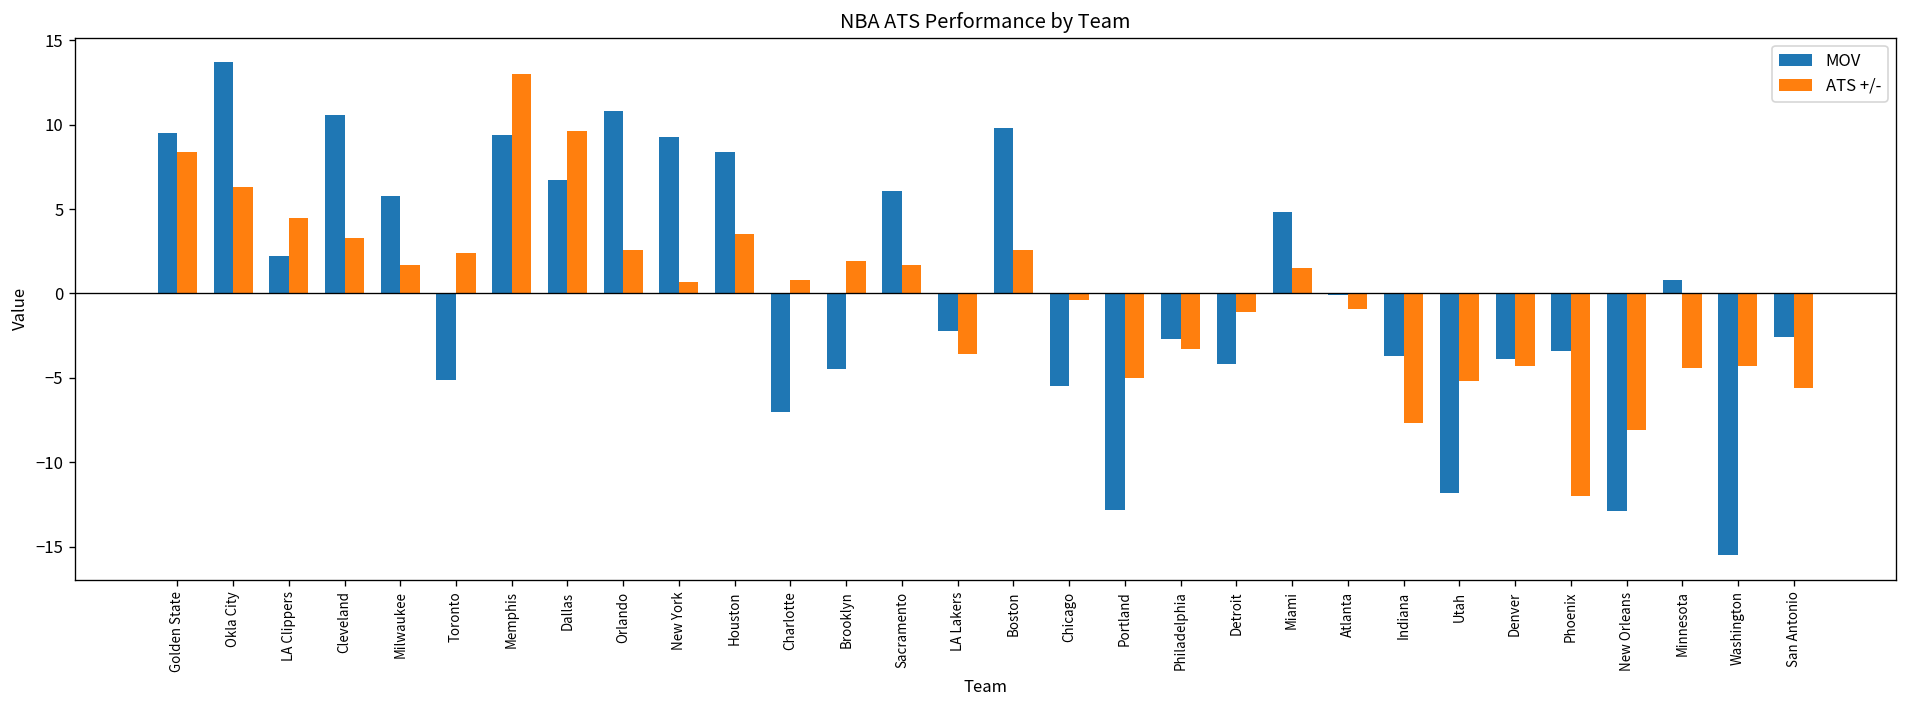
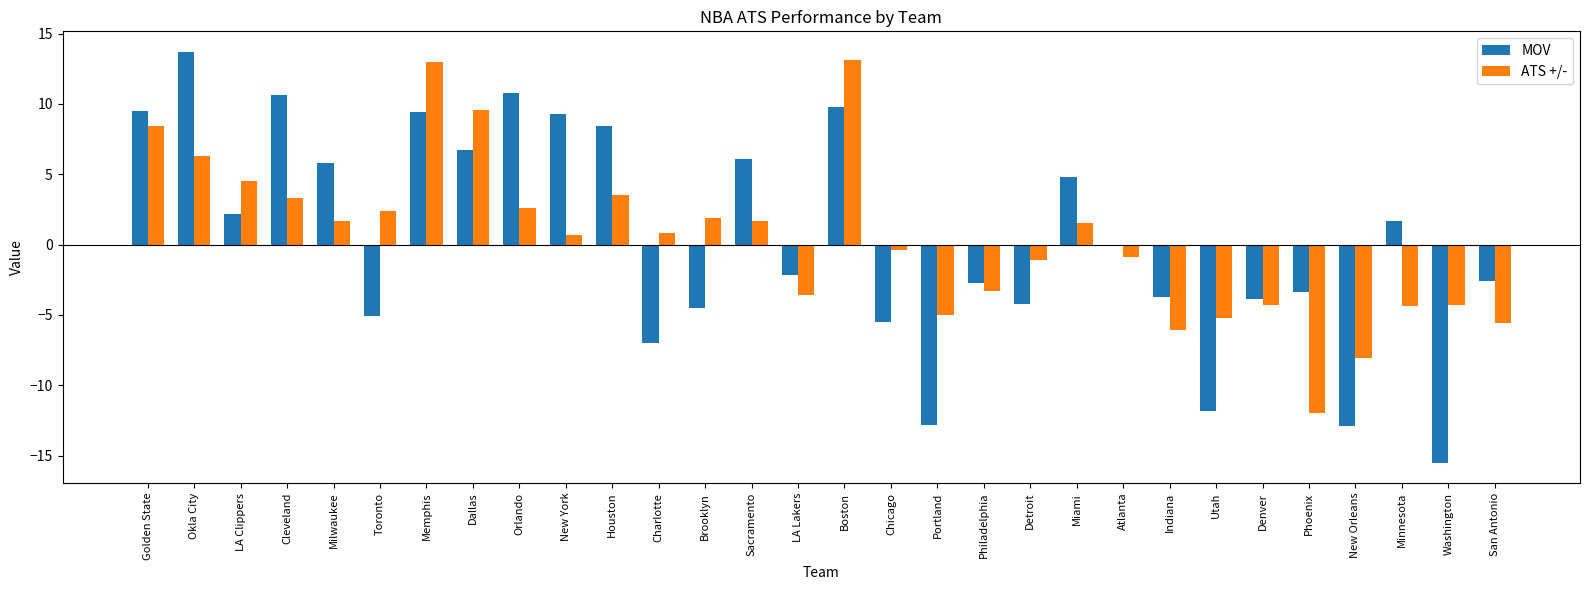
ATS +/-, Boston: 2.6 -> 13.1
ATS +/-, Indiana: -7.7 -> -6.1
MOV, Minnesota: 0.8 -> 1.7
